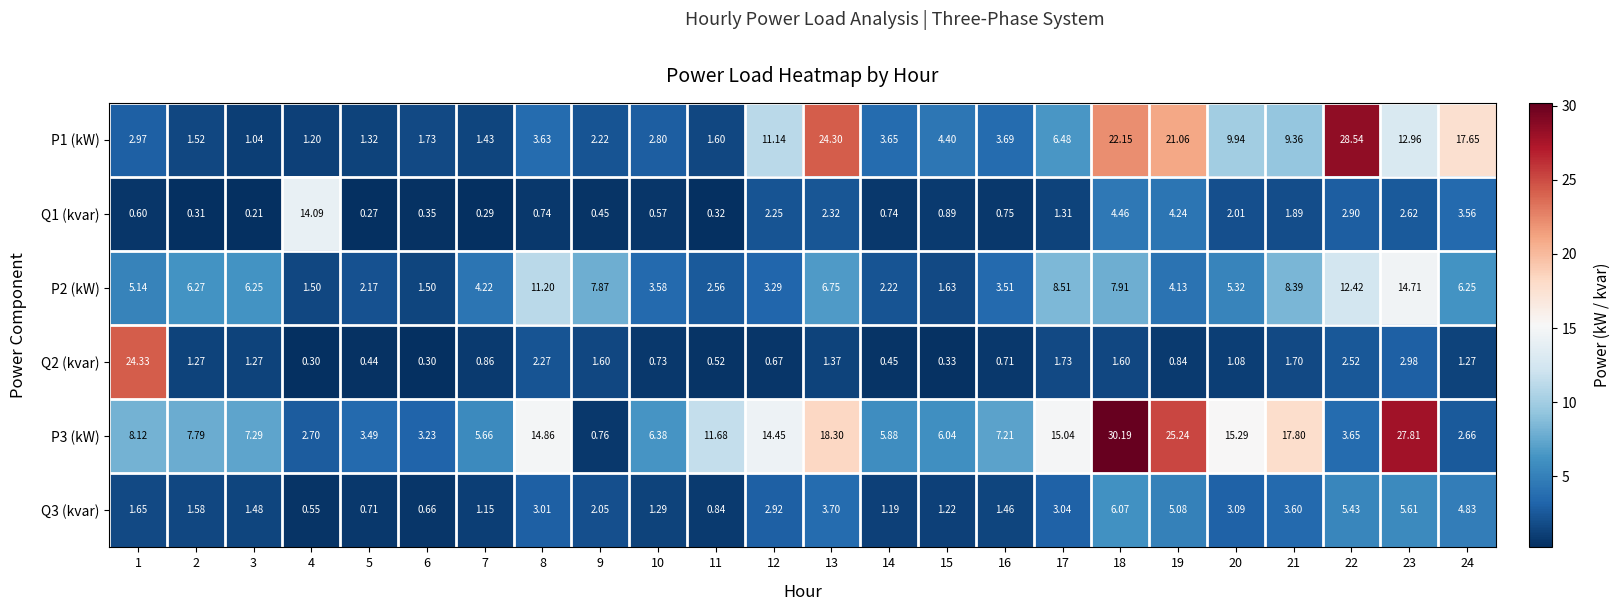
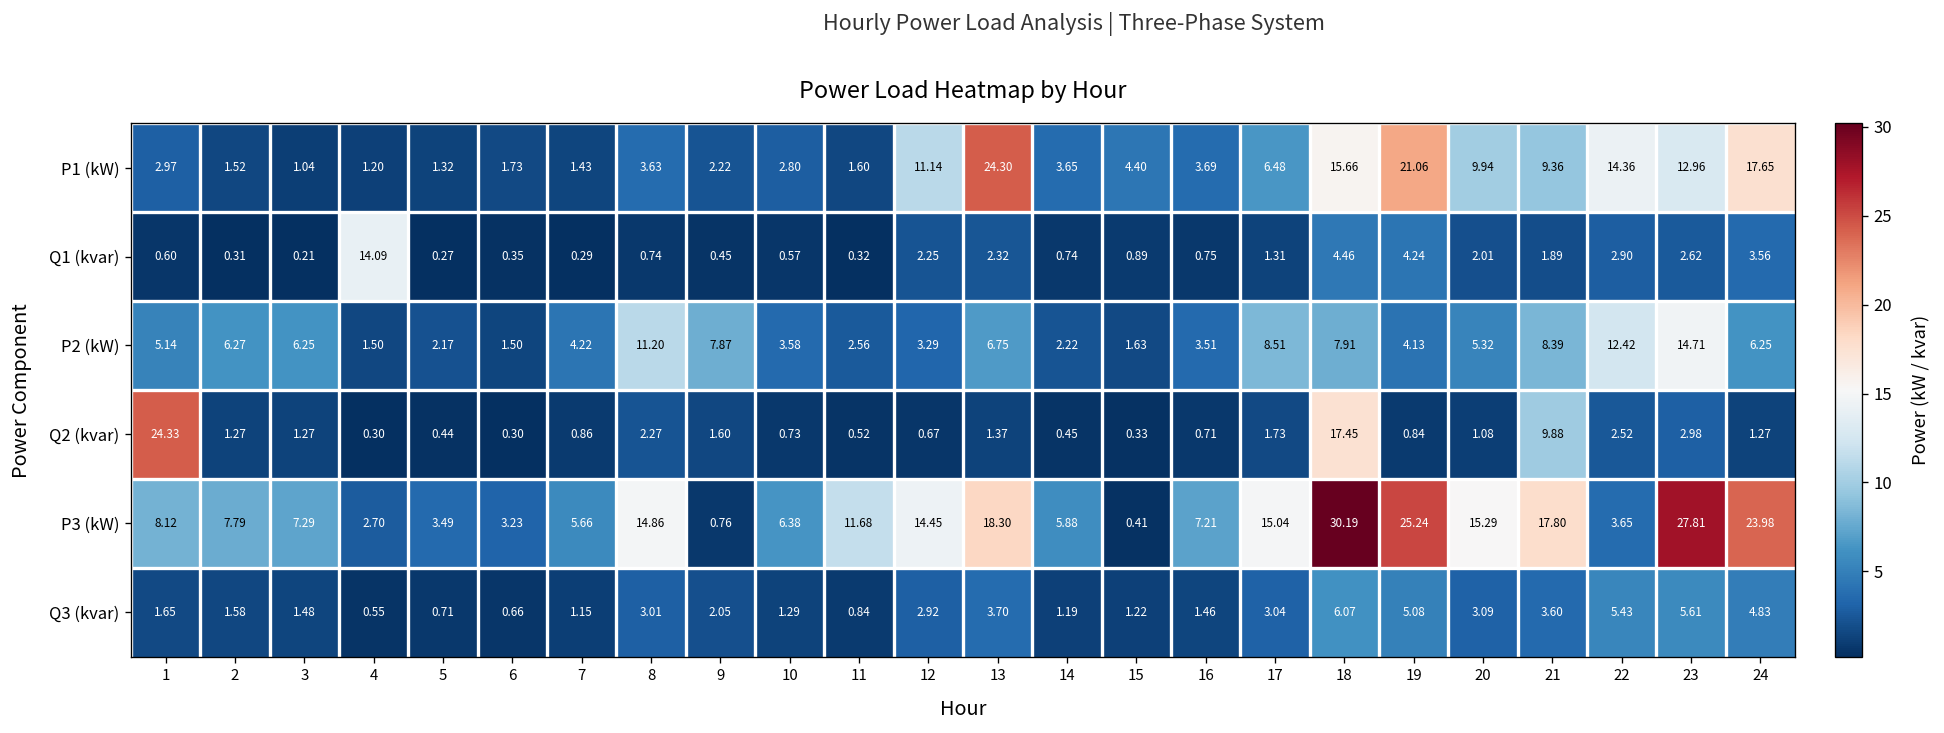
P1 (kW), 18: 22.15 -> 15.66
P1 (kW), 22: 28.54 -> 14.36
Q2 (kvar), 18: 1.60 -> 17.45
Q2 (kvar), 21: 1.70 -> 9.88
P3 (kW), 15: 6.04 -> 0.41
P3 (kW), 24: 2.66 -> 23.98
